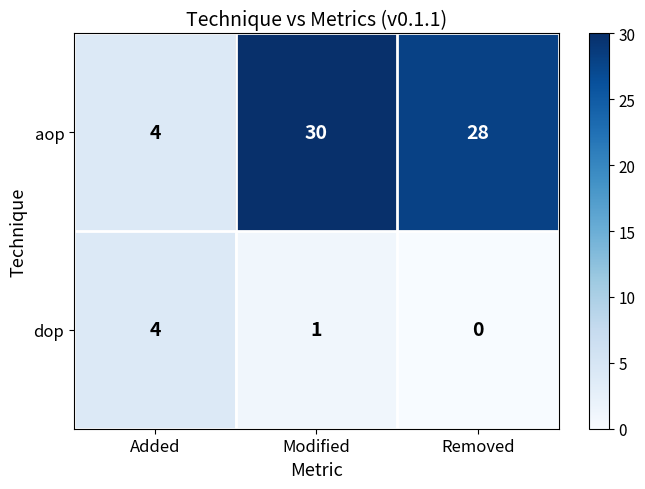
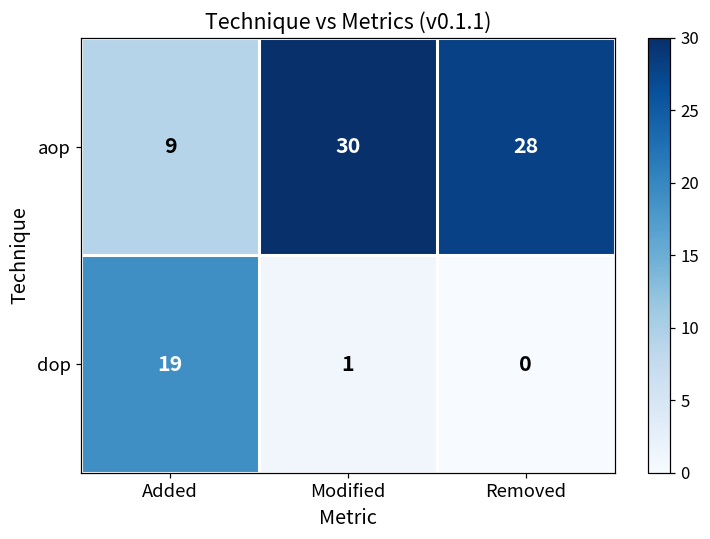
aop, Added: 4 -> 9
dop, Added: 4 -> 19
